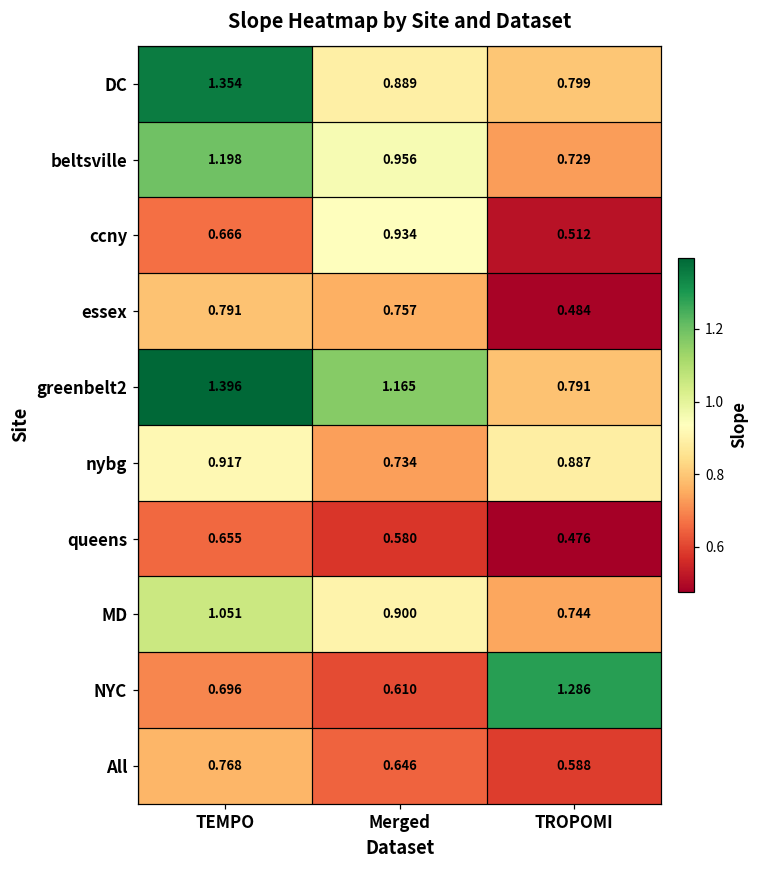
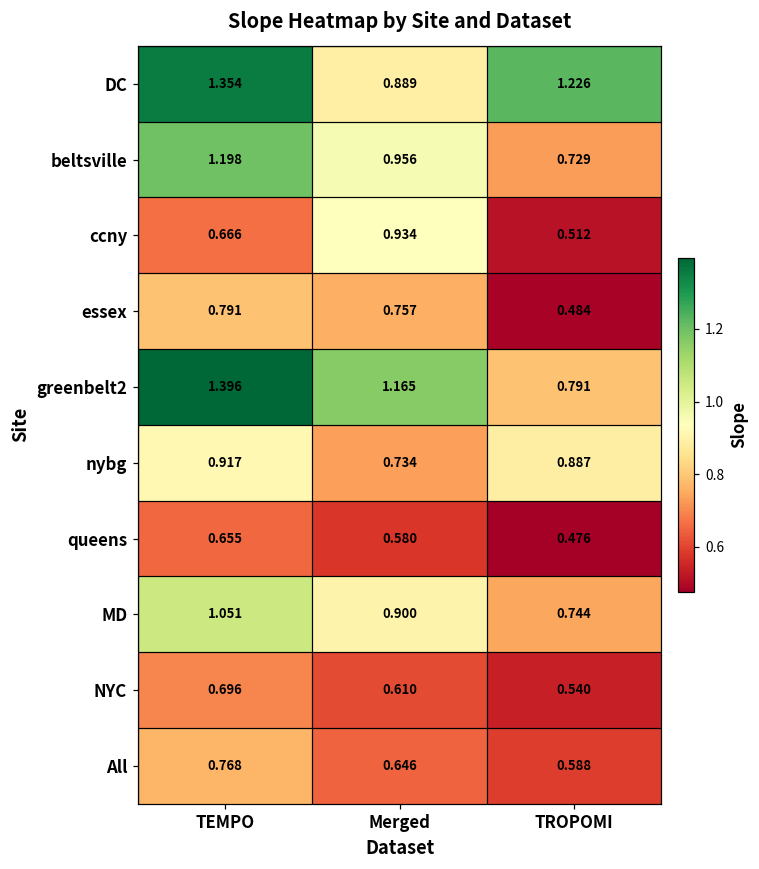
DC, TROPOMI: 0.799 -> 1.226
NYC, TROPOMI: 1.286 -> 0.540
